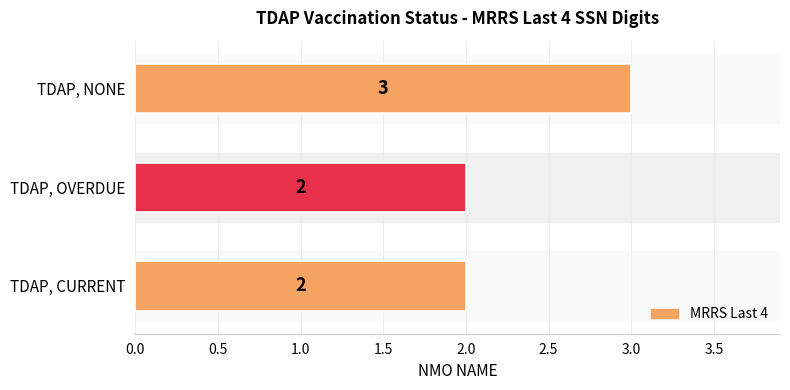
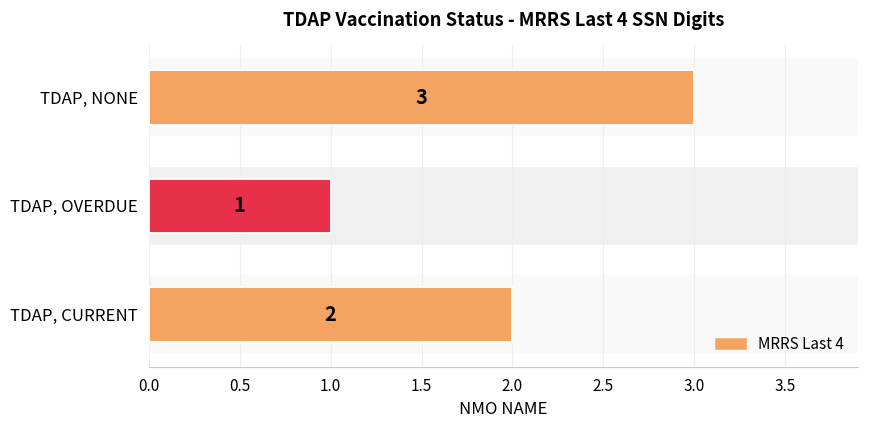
TDAP, OVERDUE: 2 -> 1
